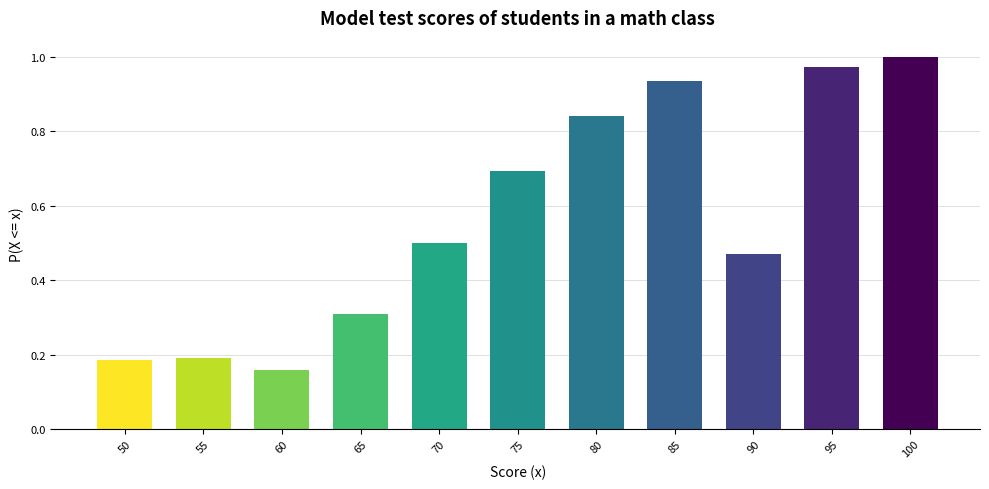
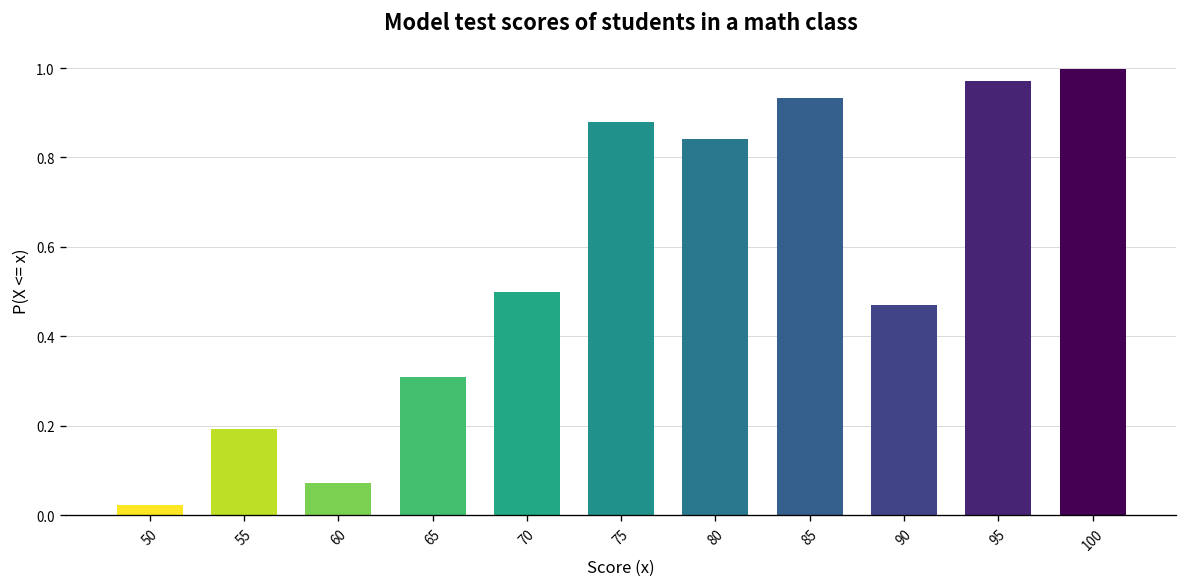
50: 0.19 -> 0.02
60: 0.16 -> 0.07
75: 0.69 -> 0.88
